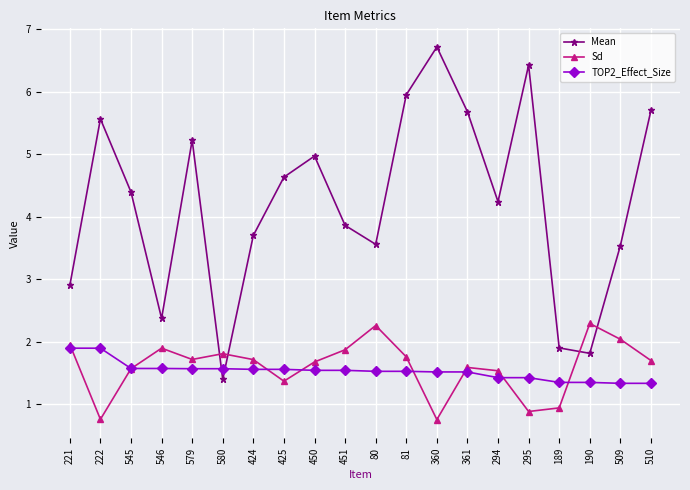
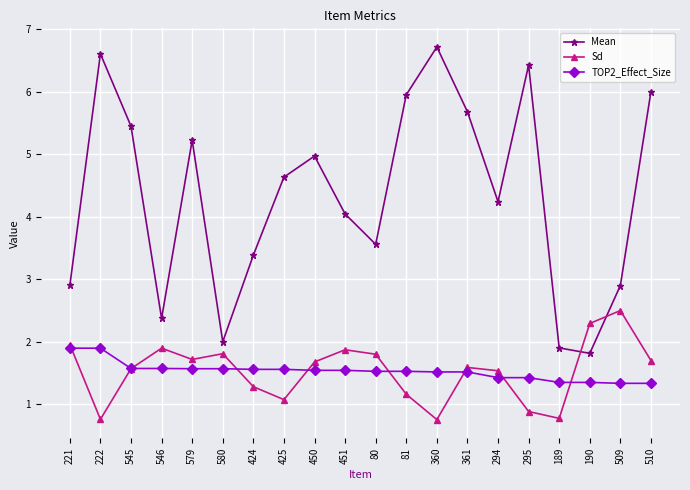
Mean, 222: 5.6 -> 6.6
Mean, 545: 4.4 -> 5.4
Mean, 580: 1.4 -> 2.0
Mean, 424: 3.7 -> 3.4
Sd, 424: 1.7 -> 1.3
Sd, 425: 1.4 -> 1.1
Mean, 451: 3.9 -> 4.0
Sd, 80: 2.3 -> 1.8
Sd, 81: 1.8 -> 1.2
Sd, 189: 0.9 -> 0.8
Mean, 509: 3.5 -> 2.9
Sd, 509: 2.0 -> 2.5
Mean, 510: 5.7 -> 6.0
